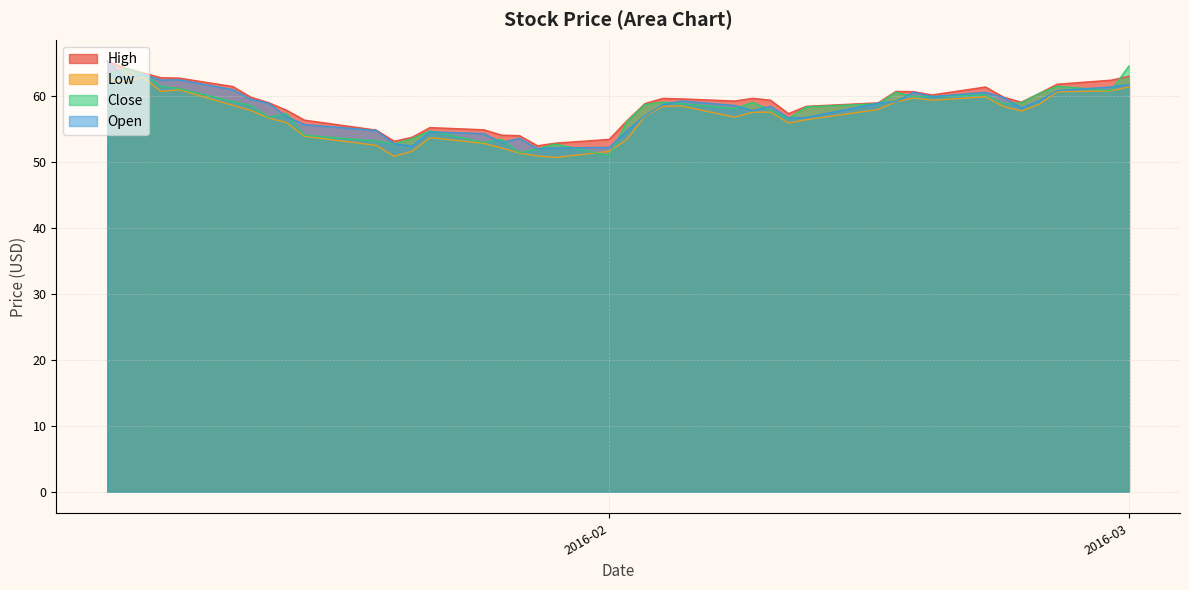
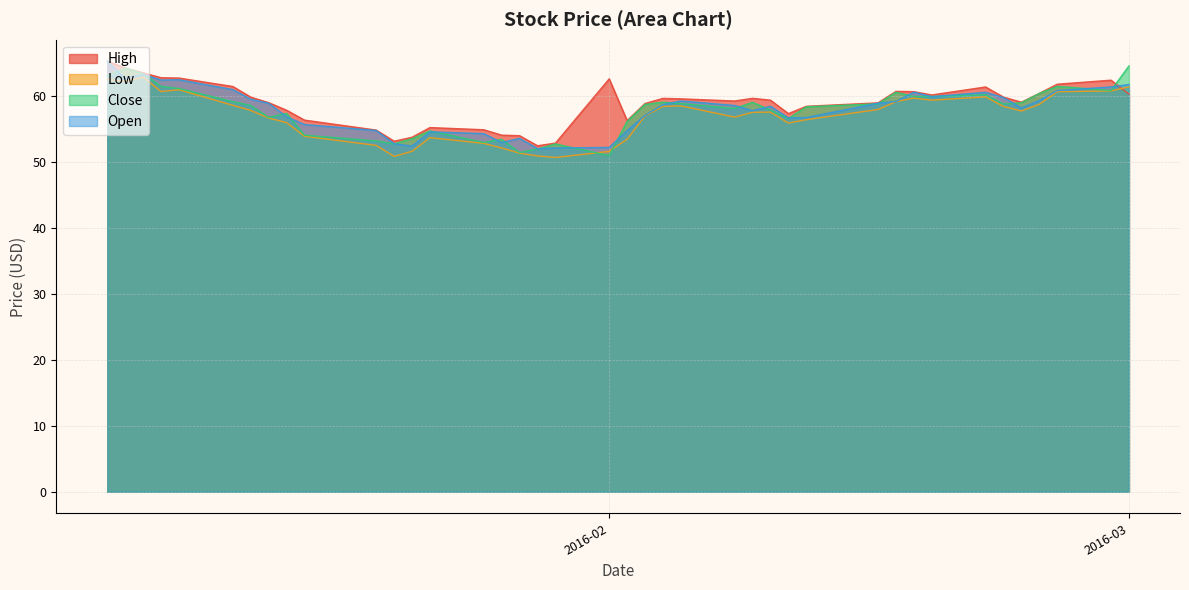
High, 2016-02: 53 -> 63
High, 2016-03: 63 -> 60
